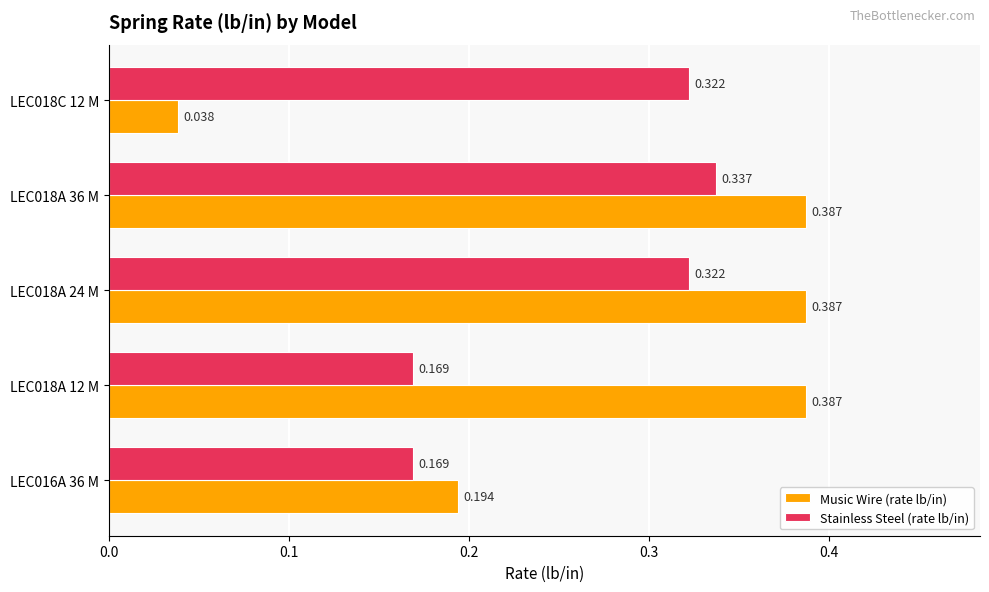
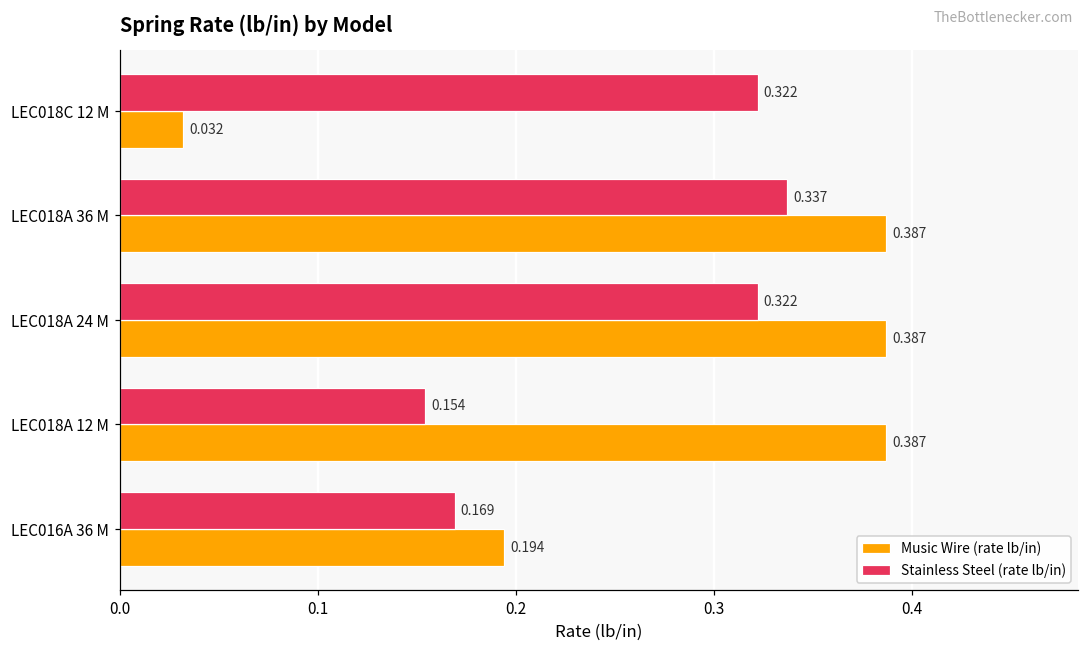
Music Wire (rate lb/in), LEC018C 12 M: 0.038 -> 0.032
Stainless Steel (rate lb/in), LEC018A 12 M: 0.169 -> 0.154
